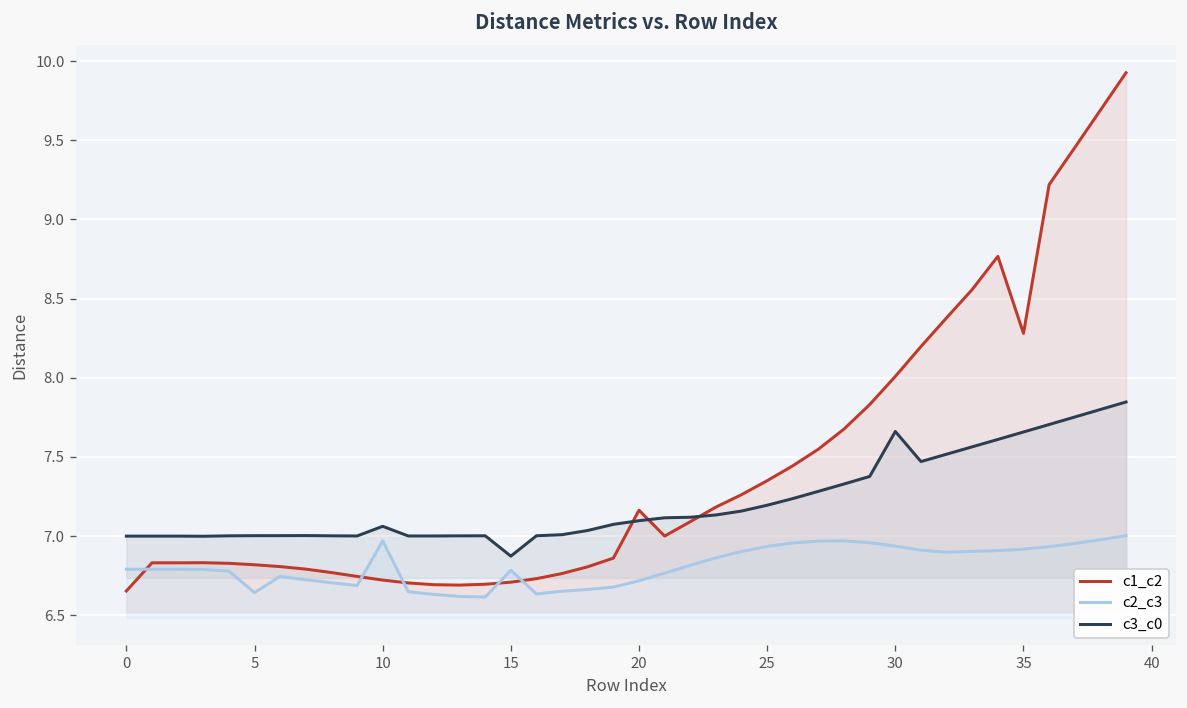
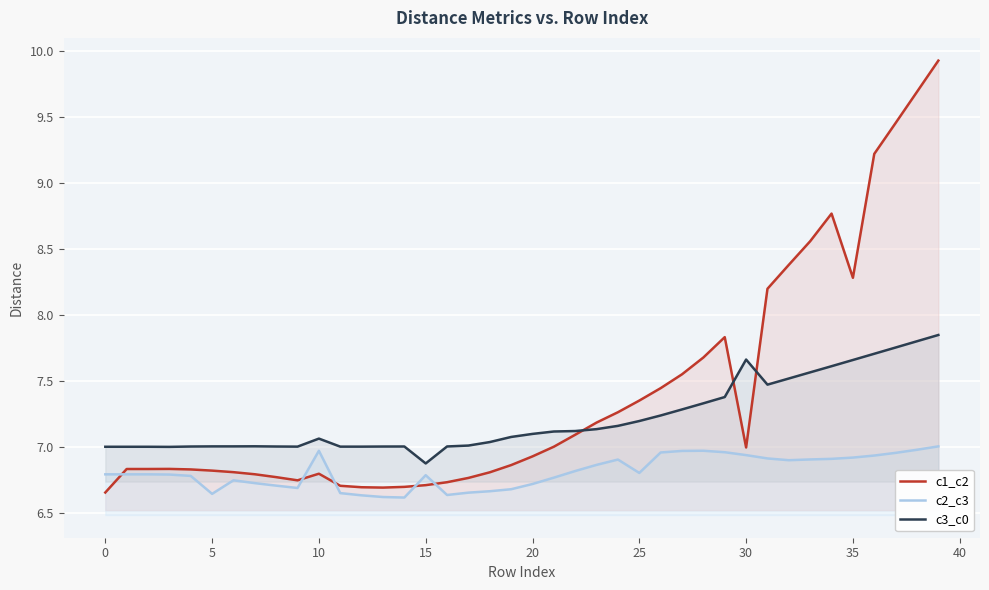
c1_c2, 10: 6.72 -> 6.80
c1_c2, 20: 7.16 -> 6.93
c2_c3, 25: 6.93 -> 6.80
c1_c2, 30: 8.01 -> 6.99
